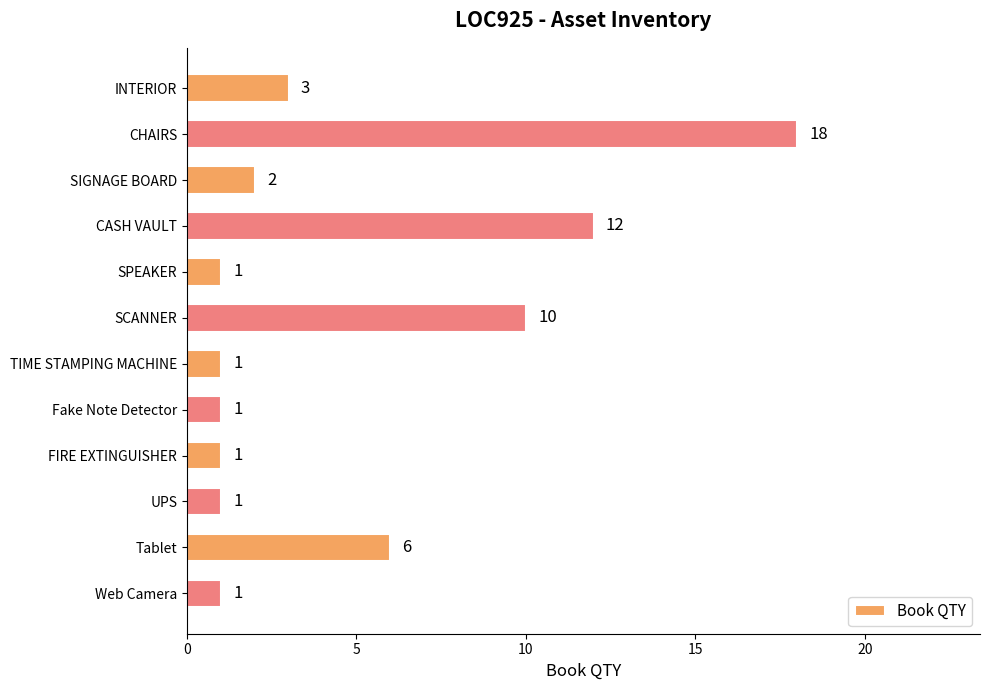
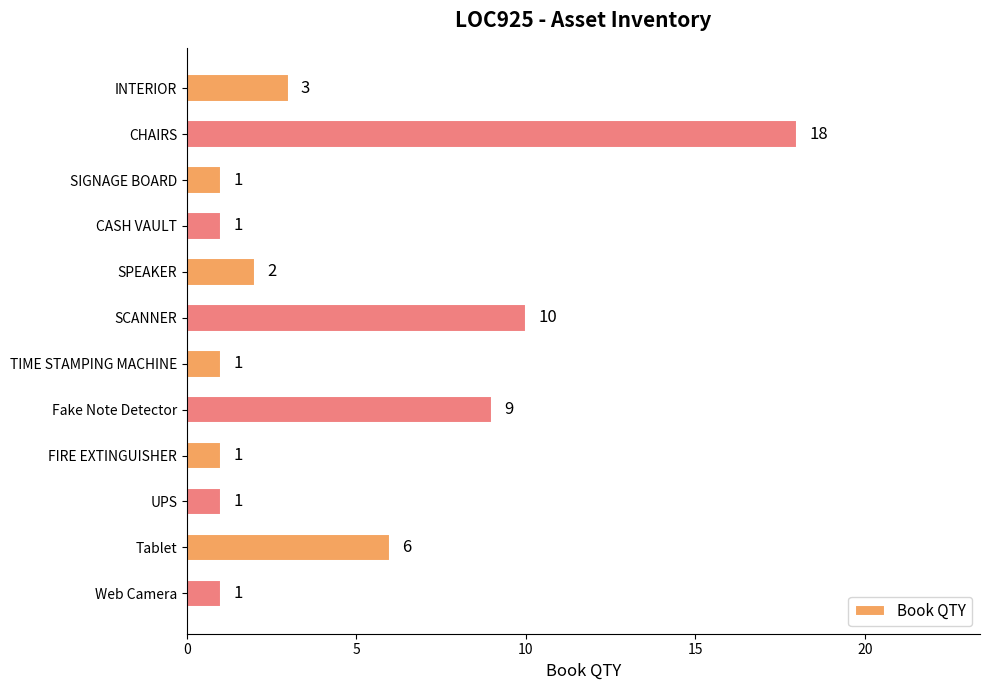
SIGNAGE BOARD: 2 -> 1
CASH VAULT: 12 -> 1
SPEAKER: 1 -> 2
Fake Note Detector: 1 -> 9
